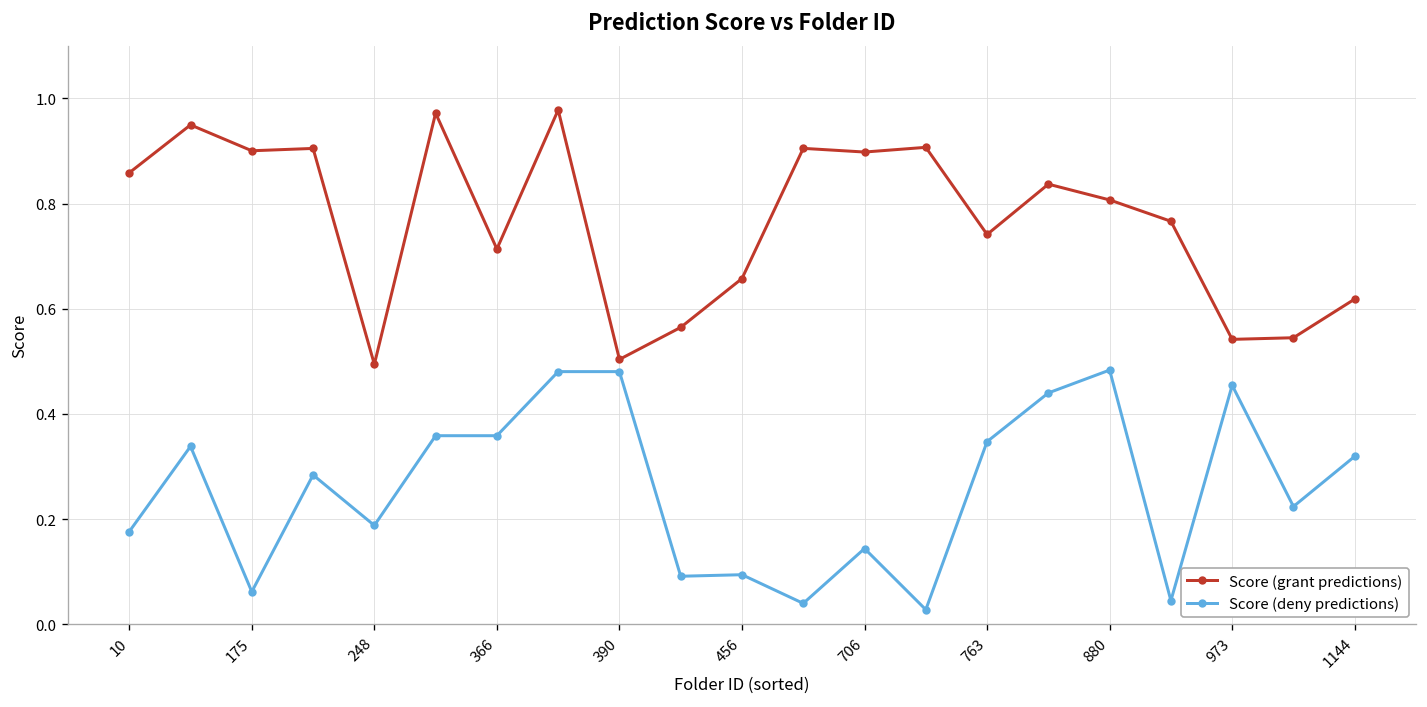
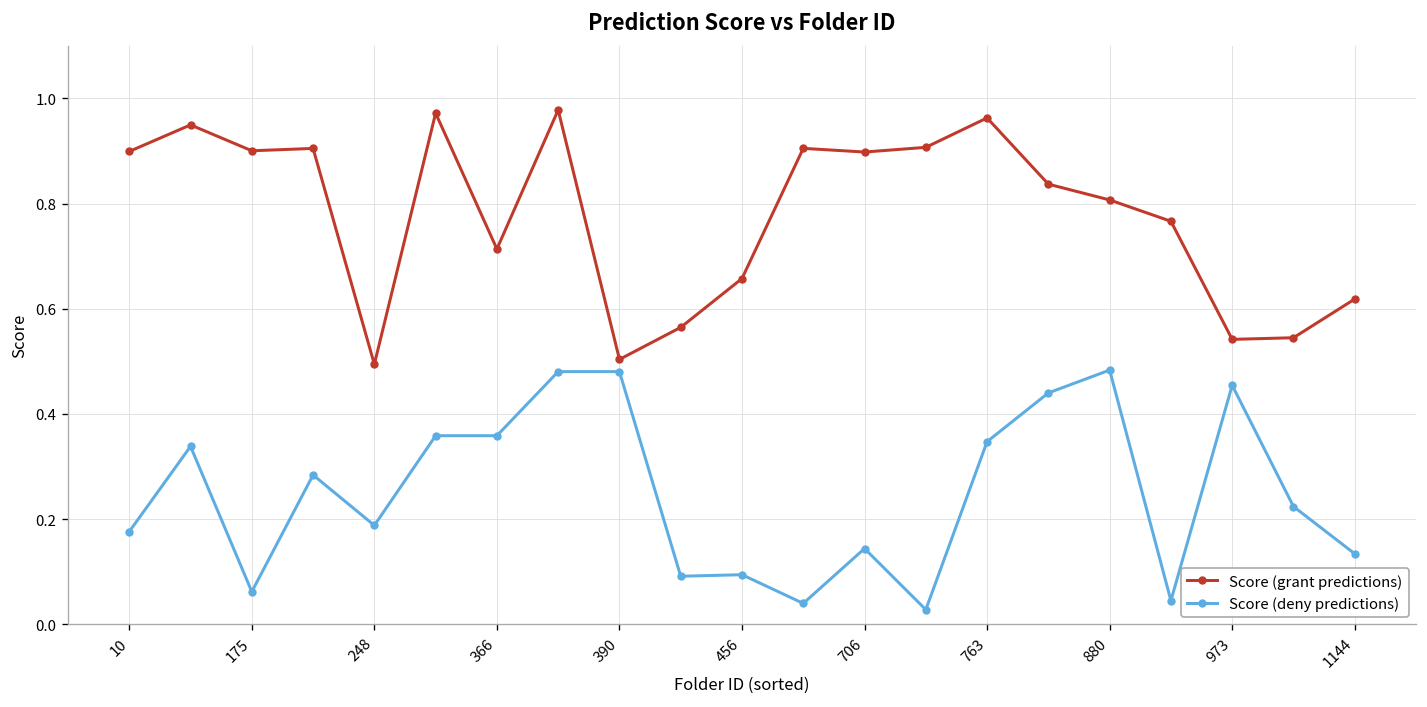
Score (grant predictions), 10: 0.86 -> 0.90
Score (grant predictions), 763: 0.74 -> 0.96
Score (deny predictions), 1144: 0.32 -> 0.13
